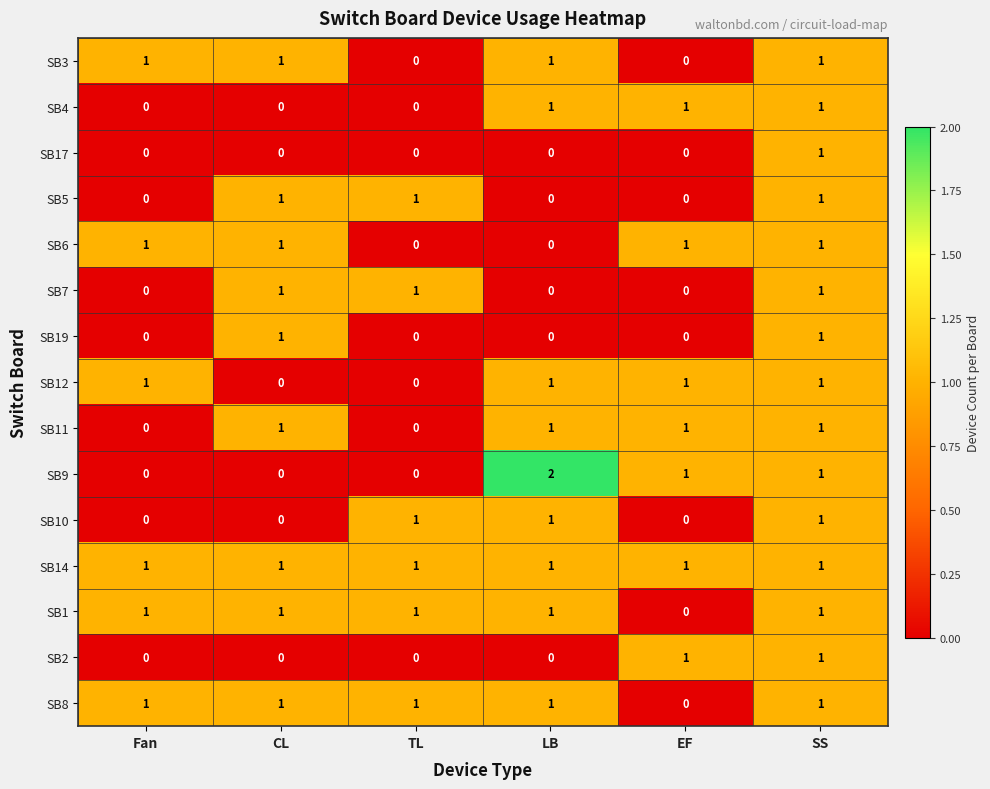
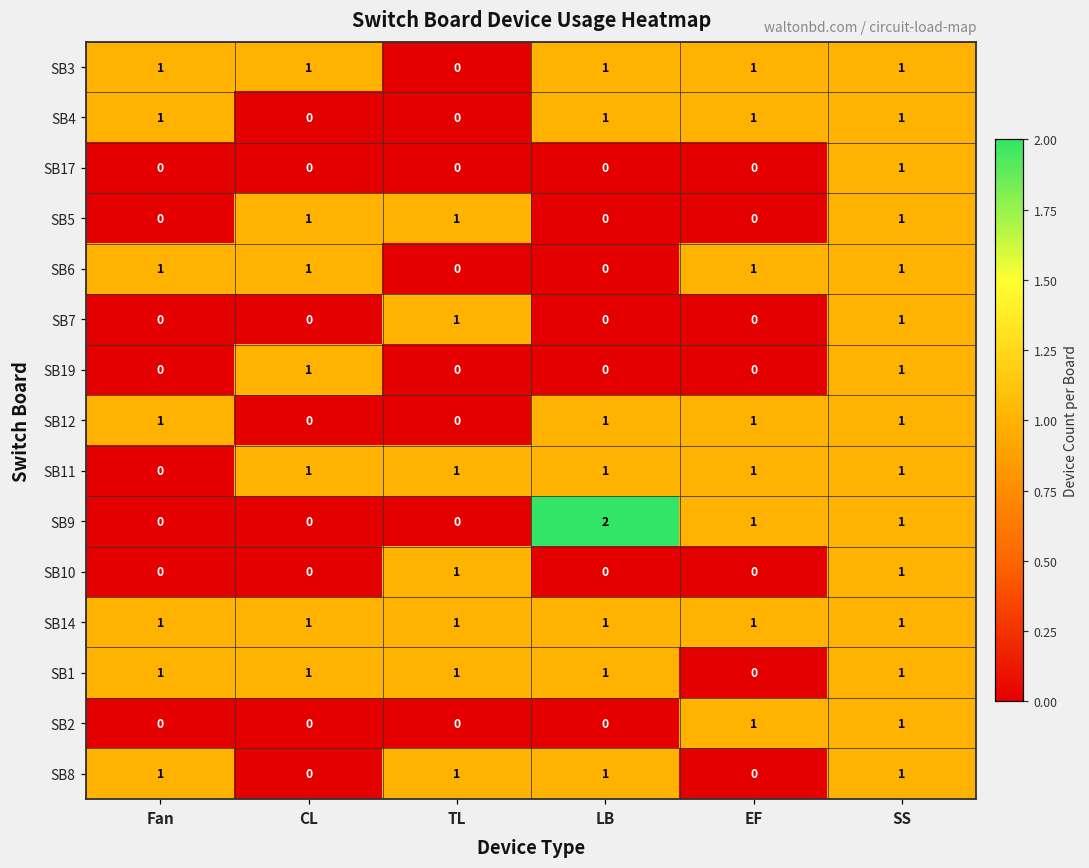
SB3, EF: 0 -> 1
SB4, Fan: 0 -> 1
SB7, CL: 1 -> 0
SB11, TL: 0 -> 1
SB10, LB: 1 -> 0
SB8, CL: 1 -> 0
